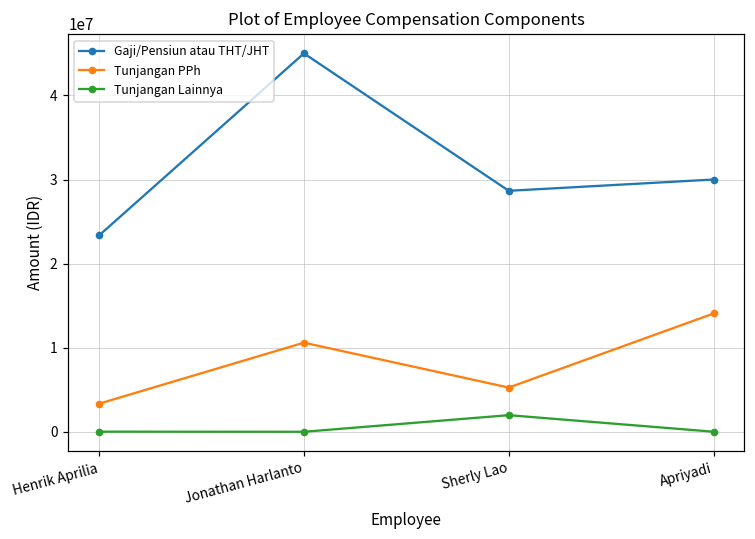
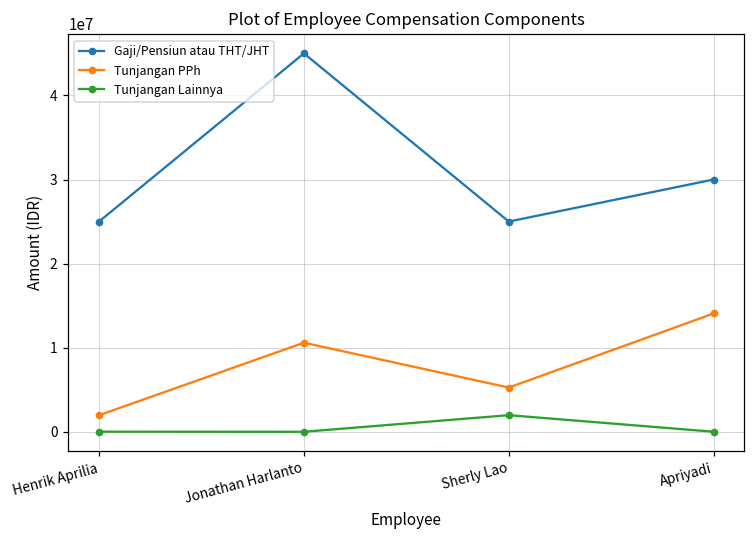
Gaji/Pensiun atau THT/JHT, Henrik Aprilia: 23000000 -> 25000000
Tunjangan PPh, Henrik Aprilia: 3000000 -> 2000000
Gaji/Pensiun atau THT/JHT, Sherly Lao: 29000000 -> 25000000
